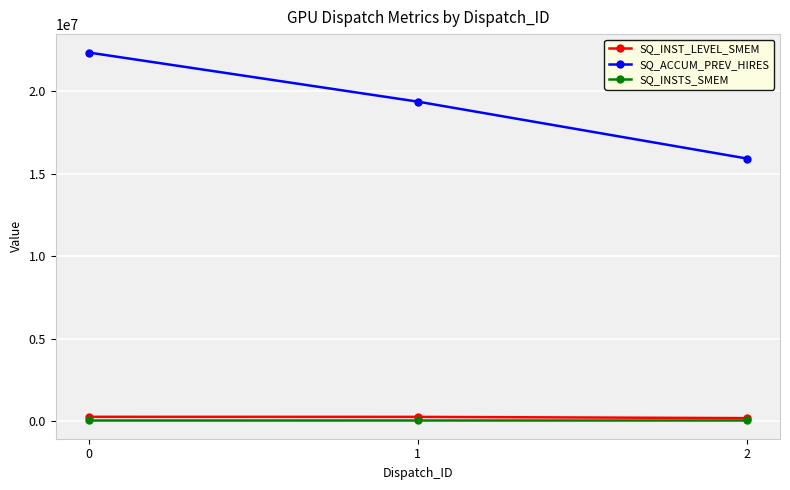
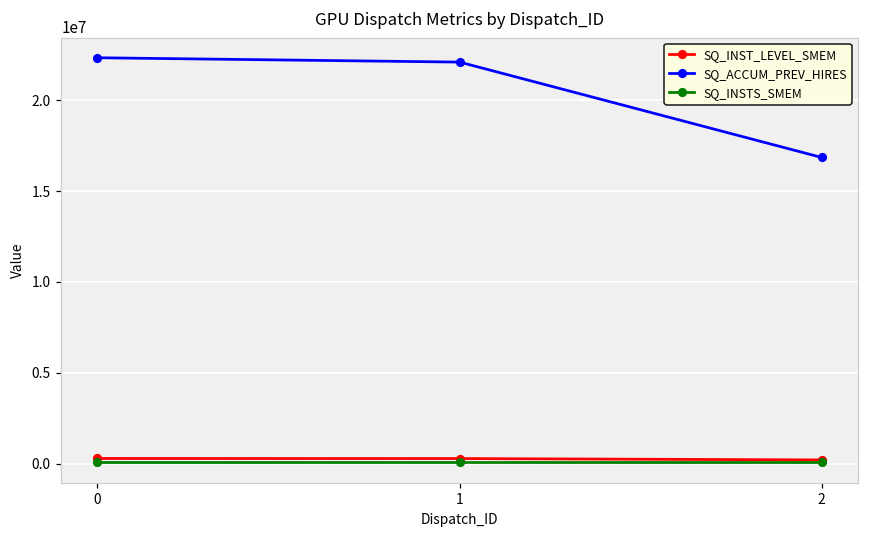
SQ_ACCUM_PREV_HIRES, 1: 19400000 -> 22100000
SQ_ACCUM_PREV_HIRES, 2: 15900000 -> 16900000
